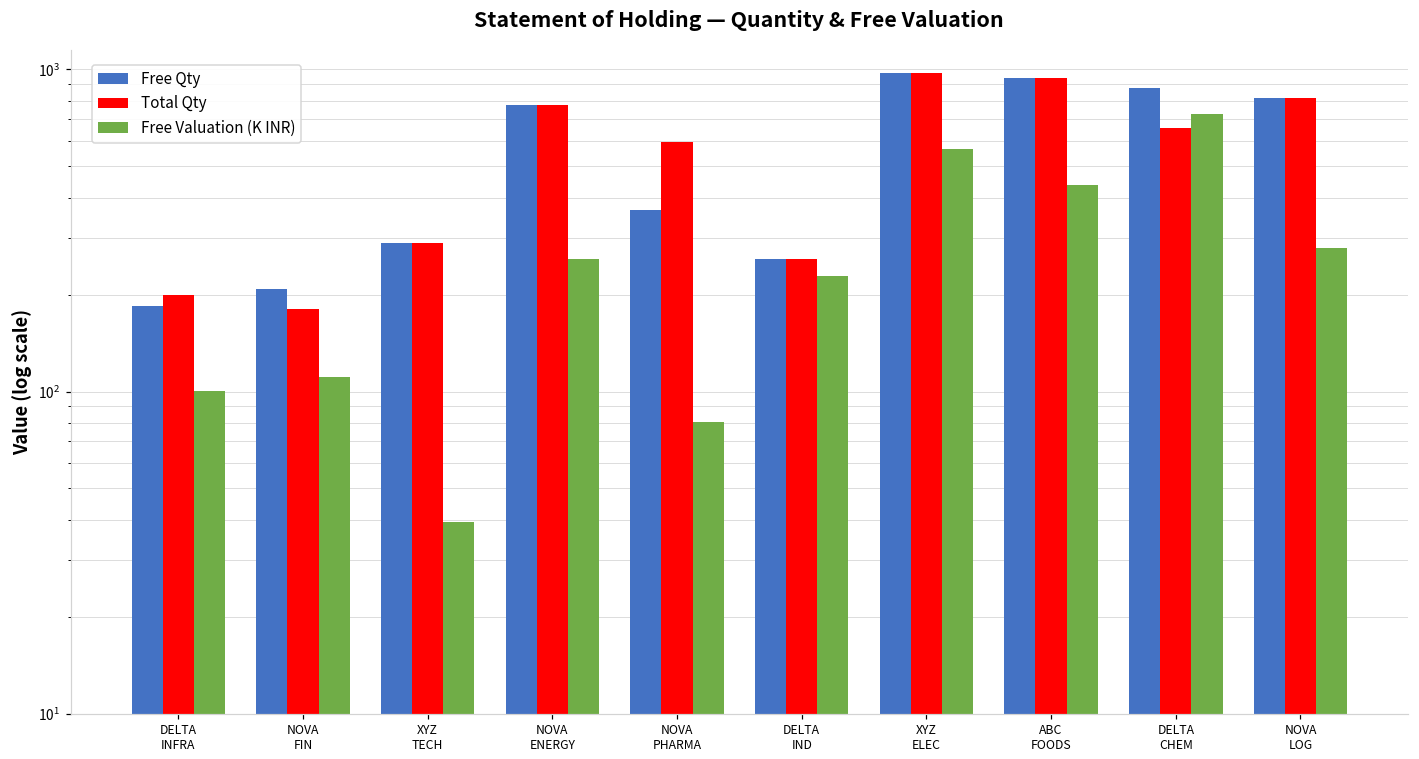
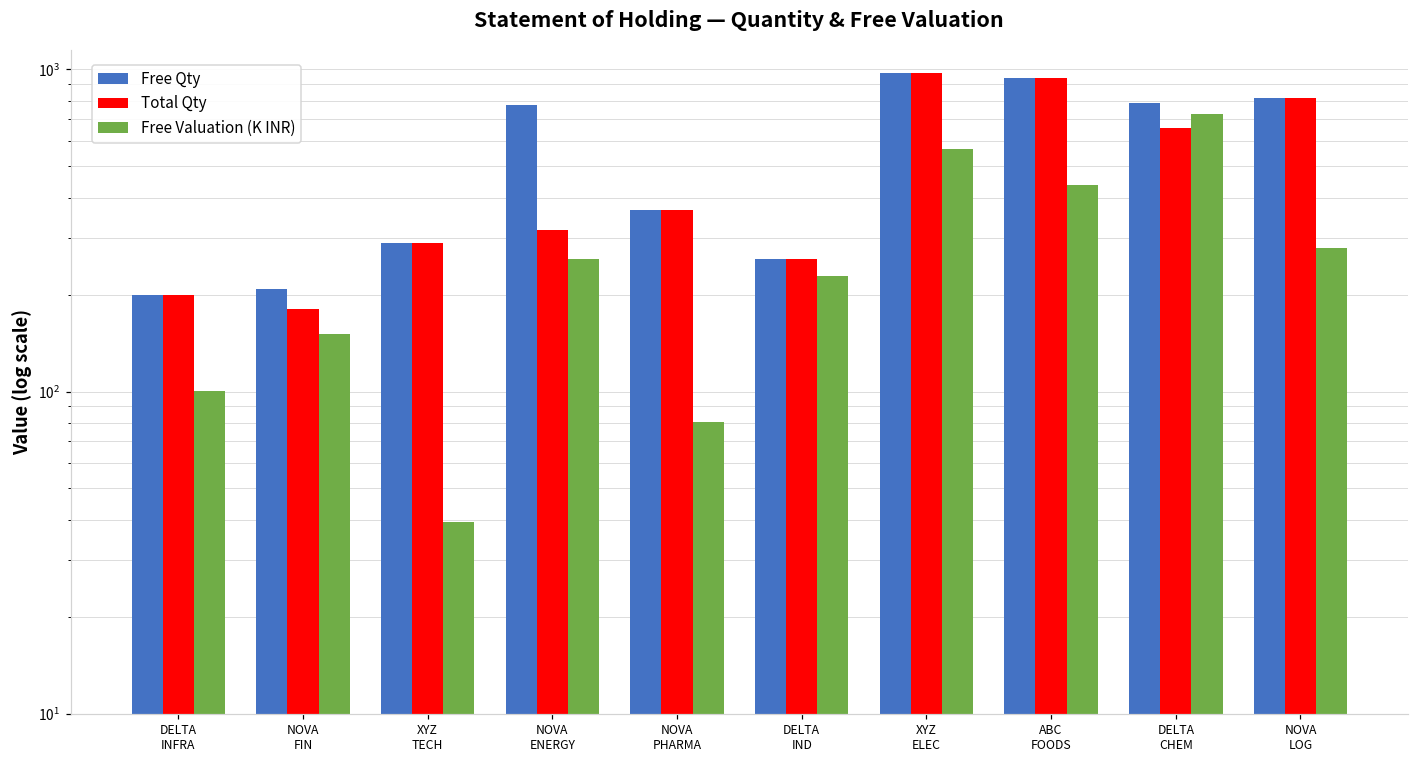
Free Qty, DELTA INFRA: 180 -> 200
Free Valuation (K INR), NOVA FIN: 111 -> 150
Total Qty, NOVA ENERGY: 770 -> 320
Total Qty, NOVA PHARMA: 590 -> 370
Free Qty, DELTA CHEM: 870 -> 790
